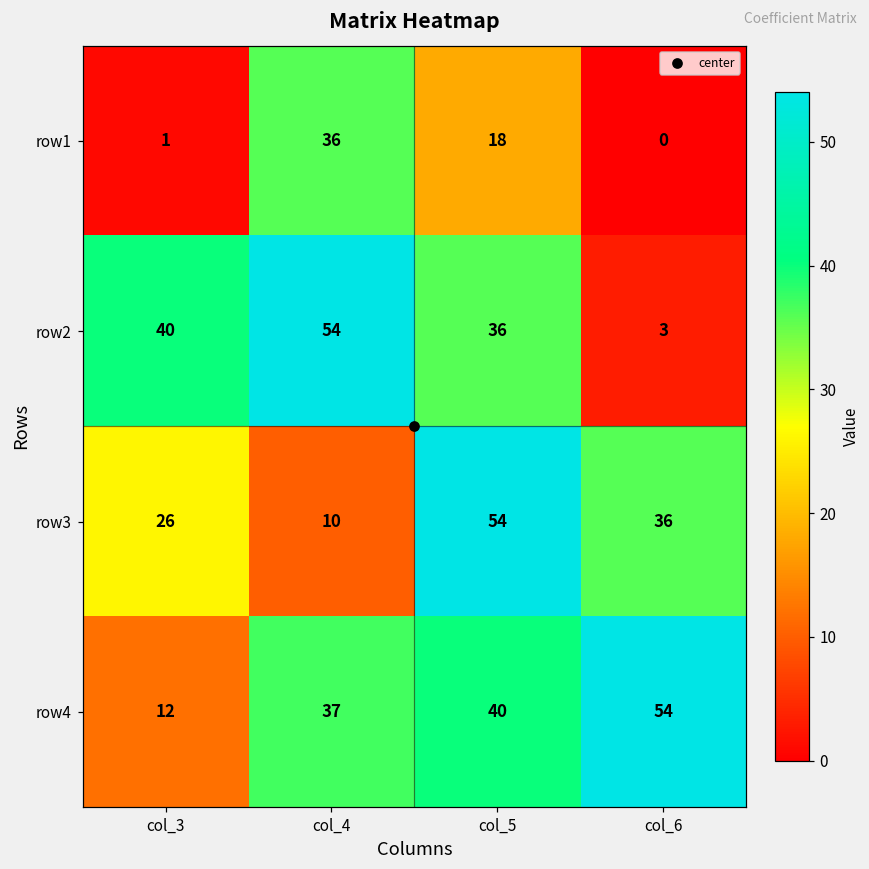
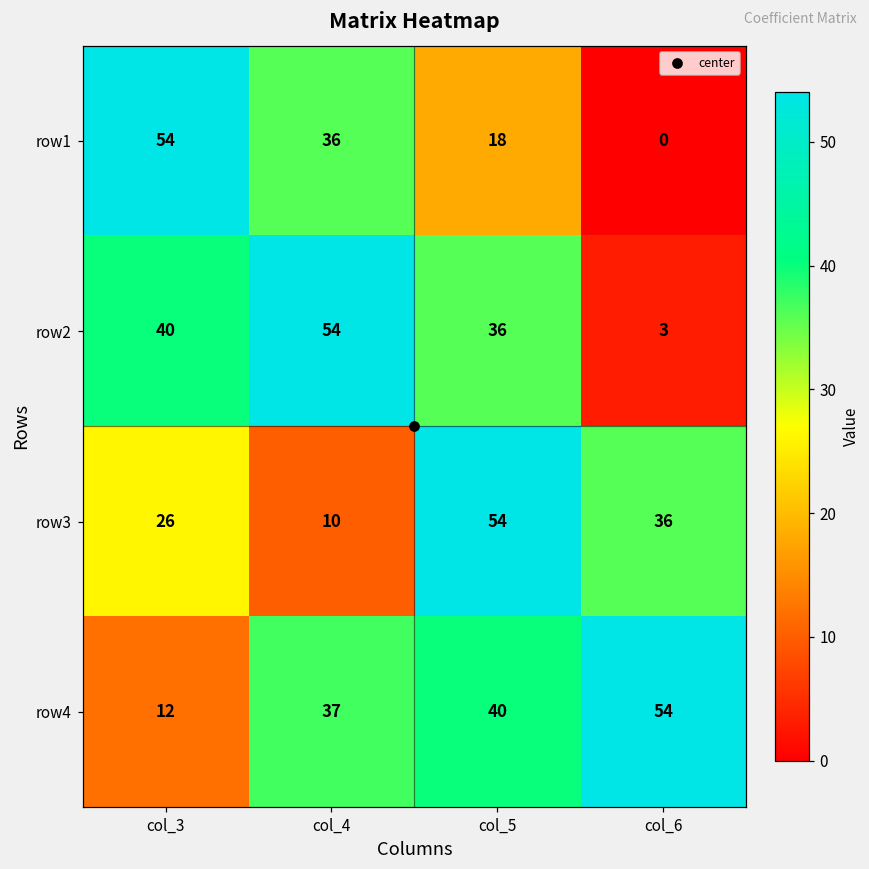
row1, col_3: 1 -> 54
